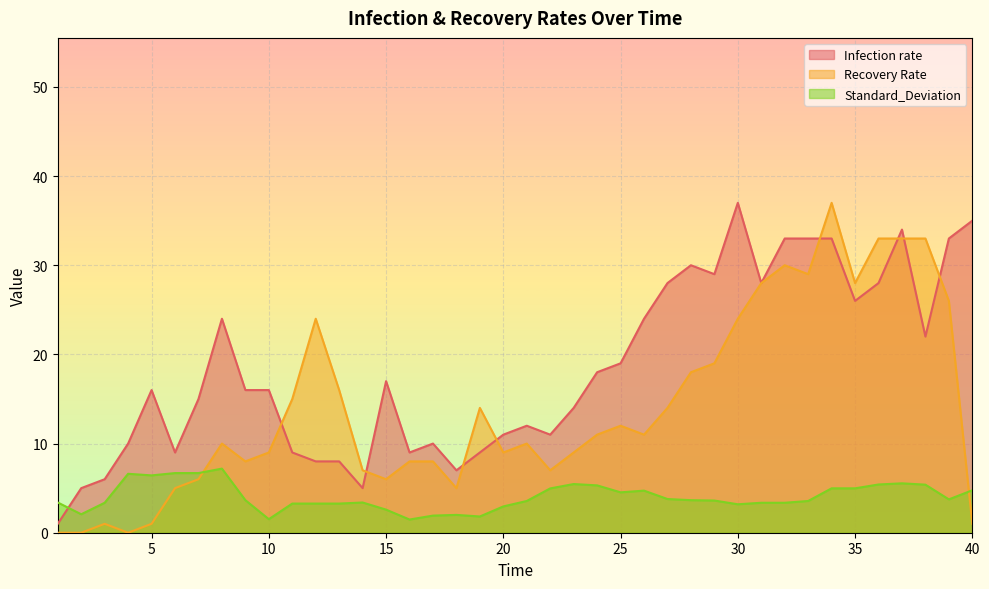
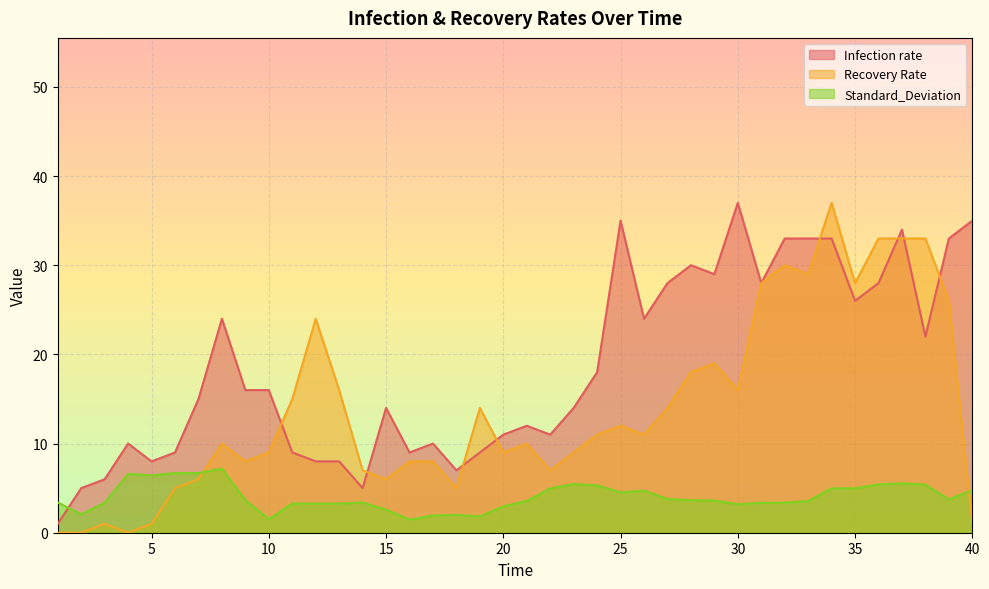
Infection rate, 5: 16 -> 8
Infection rate, 15: 17 -> 14
Infection rate, 25: 19 -> 35
Recovery Rate, 30: 24 -> 16
